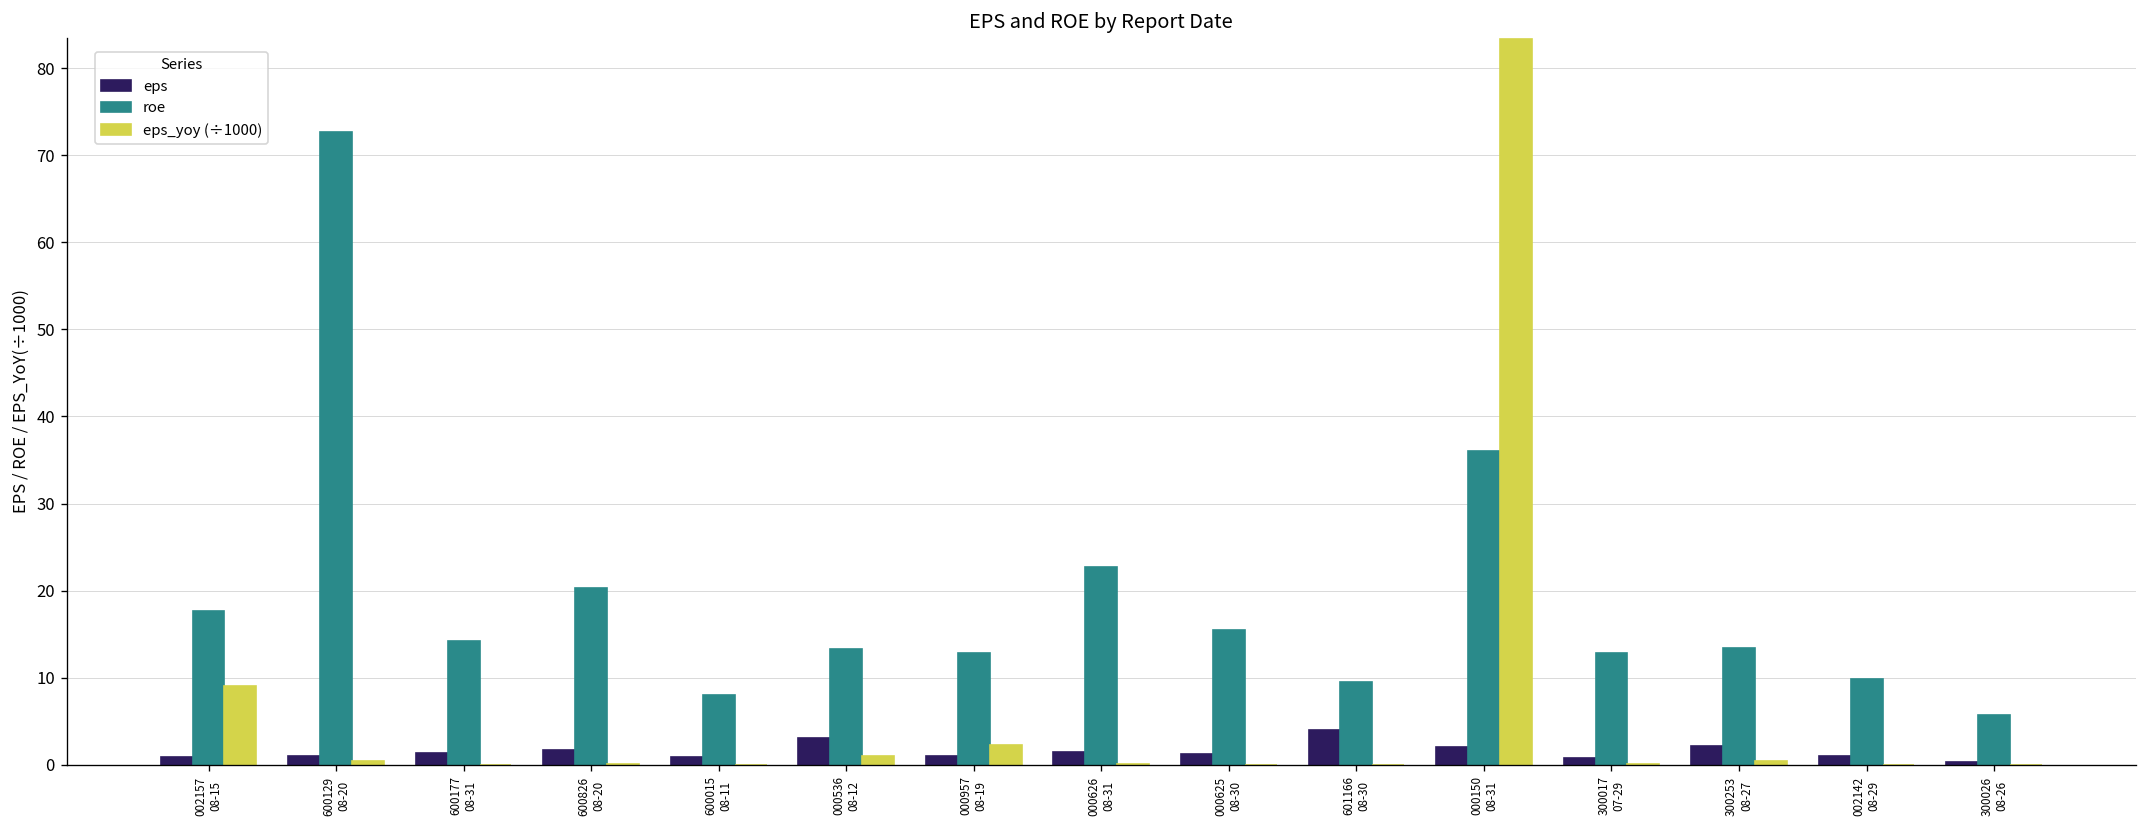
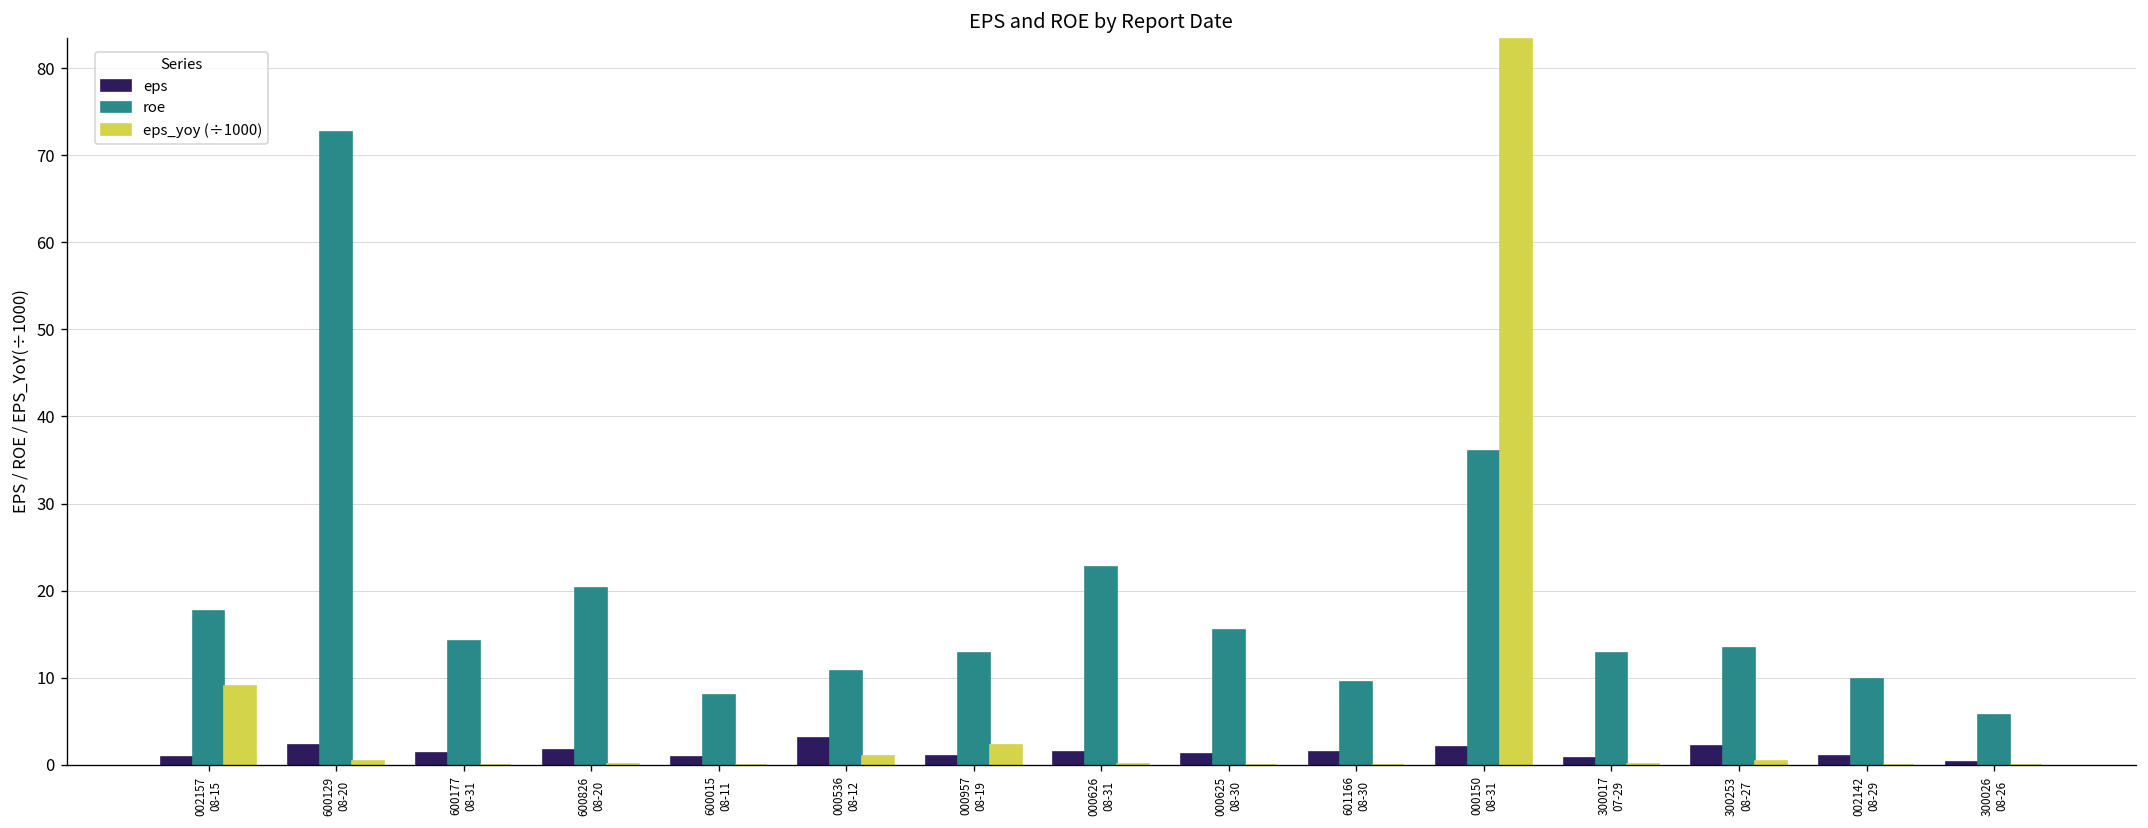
eps, 600129 08-20: 1 -> 2
roe, 000536 08-12: 13 -> 11
eps, 601166 08-30: 4 -> 1
